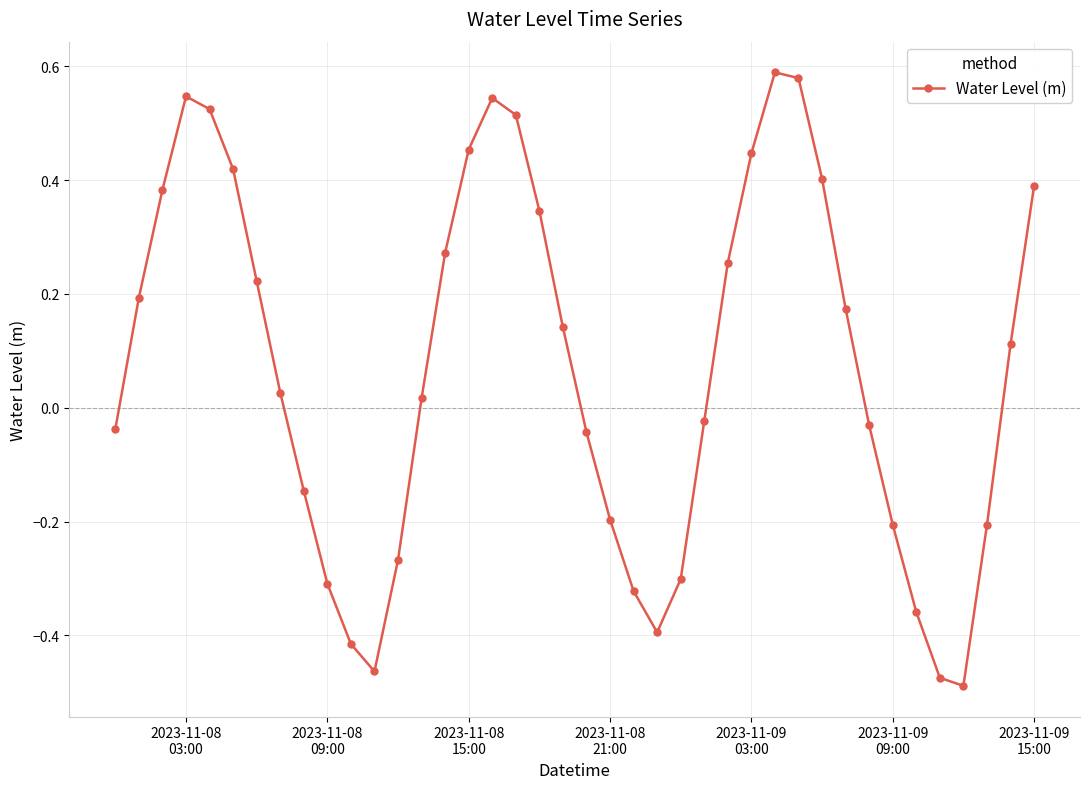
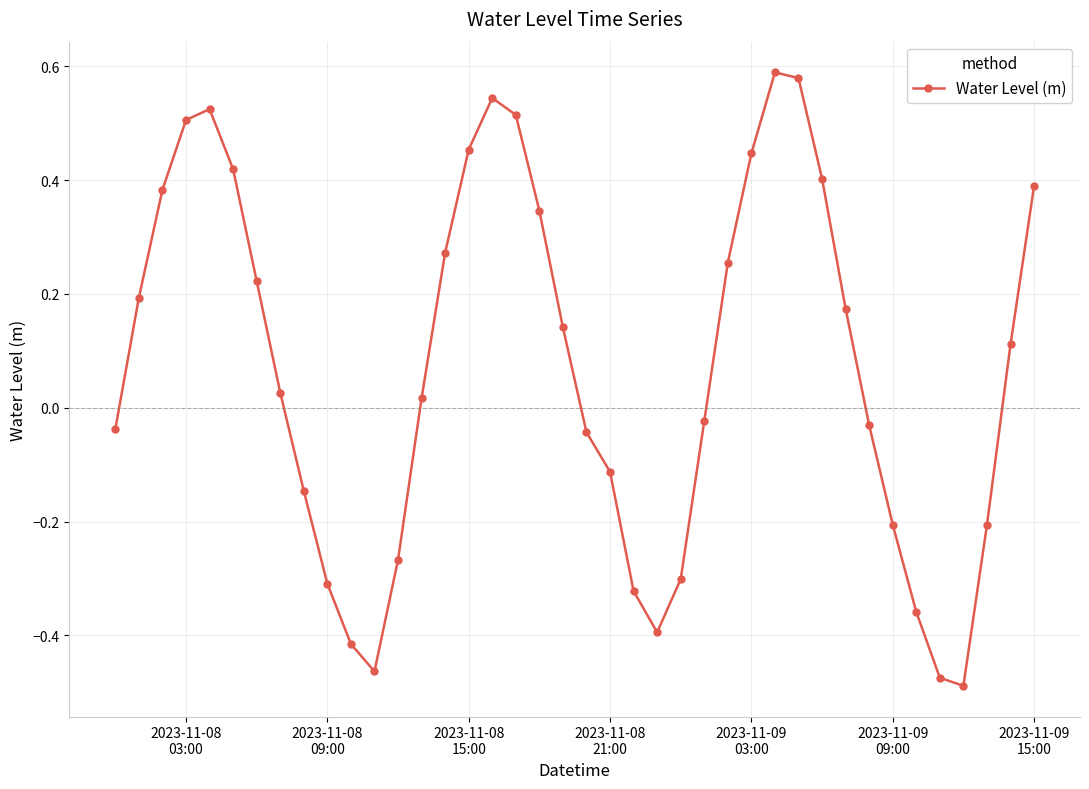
2023-11-08 03:00: 0.55 -> 0.51
2023-11-08 21:00: -0.20 -> -0.11
